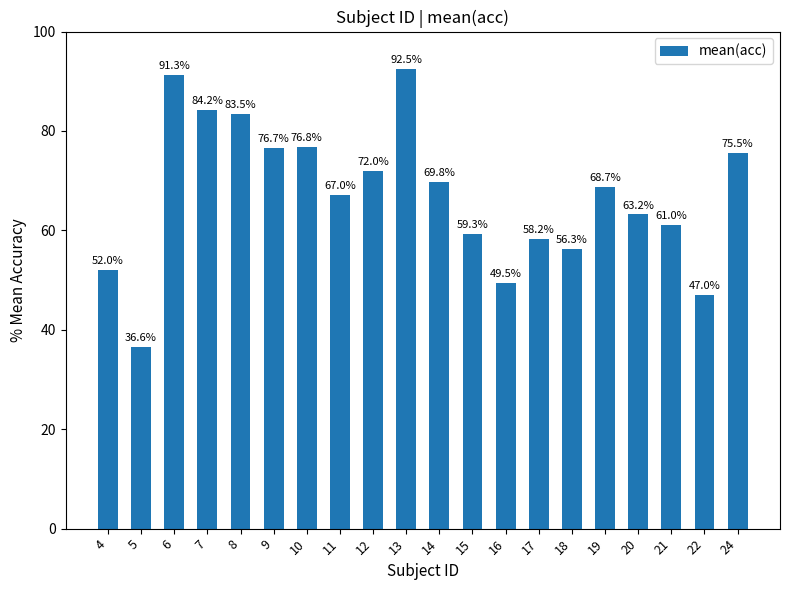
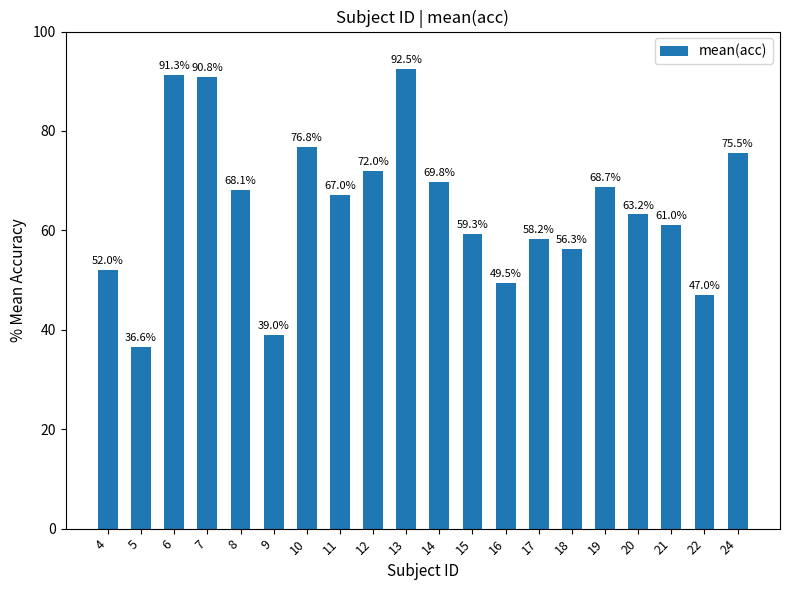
7: 84.2% -> 90.8%
8: 83.5% -> 68.1%
9: 76.7% -> 39.0%
